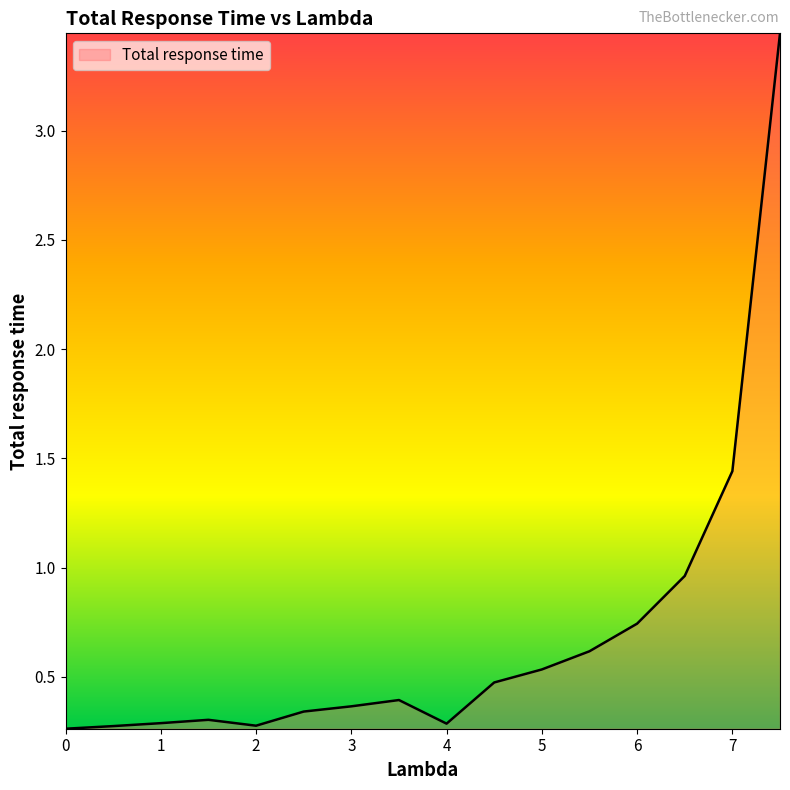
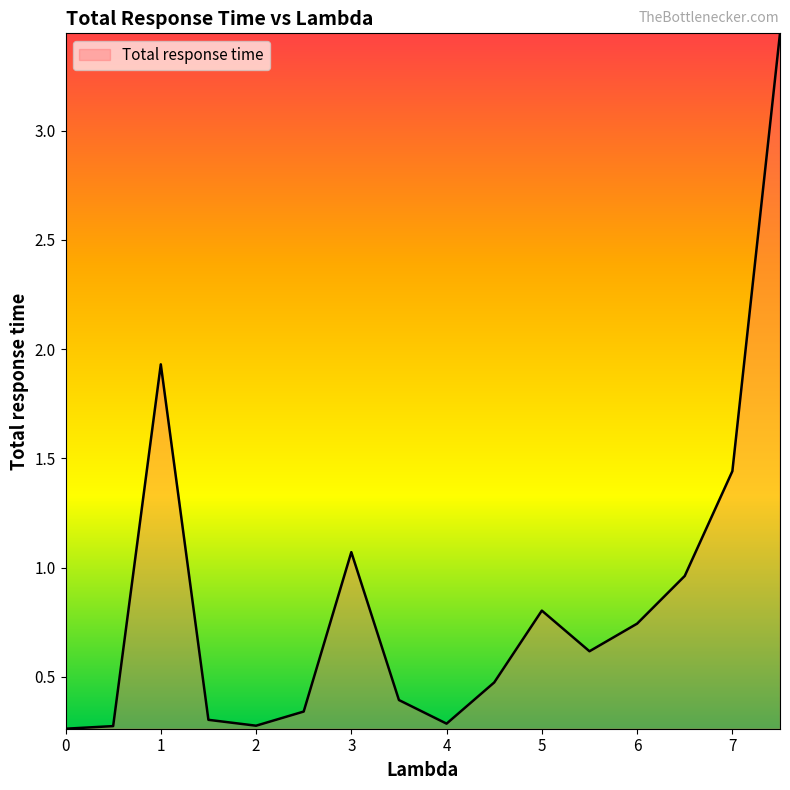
1: 0.29 -> 1.93
3: 0.36 -> 1.07
5: 0.53 -> 0.80
